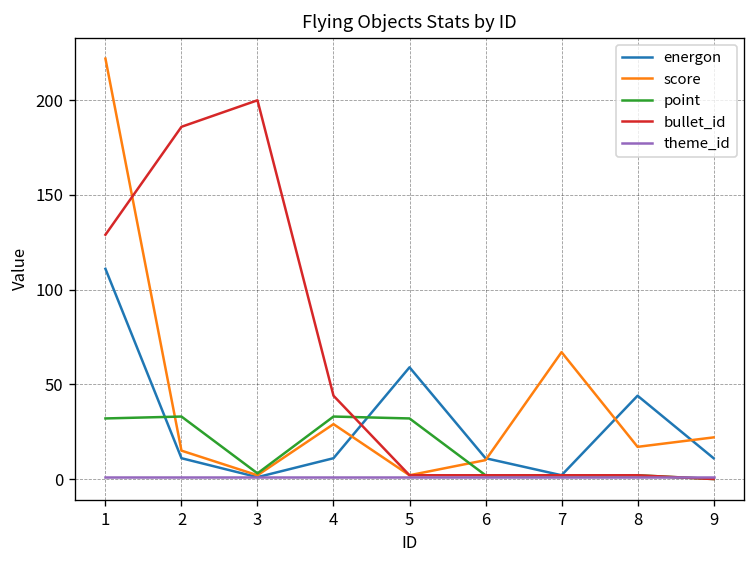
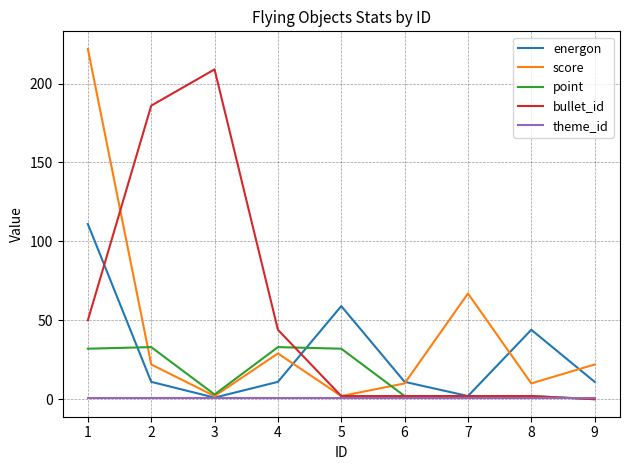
bullet_id, 1: 129 -> 50
score, 2: 15 -> 22
bullet_id, 3: 200 -> 209
score, 8: 17 -> 10
